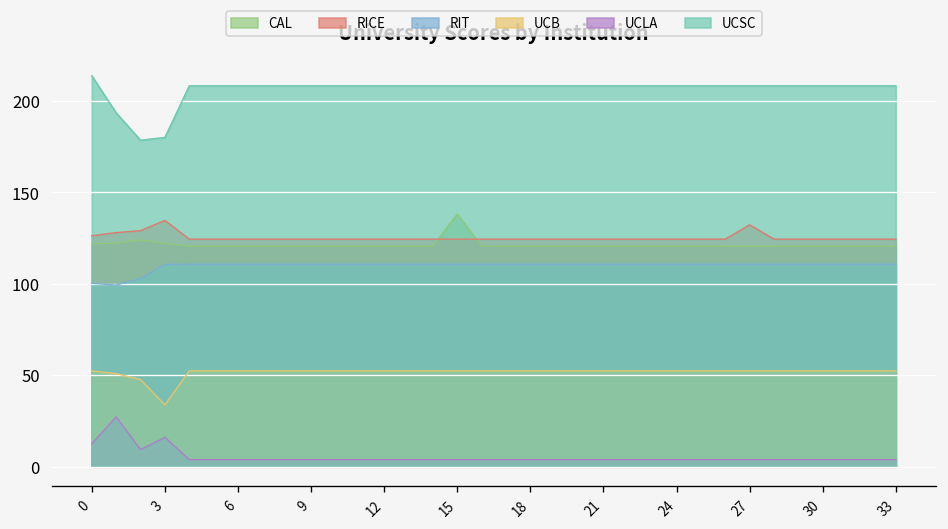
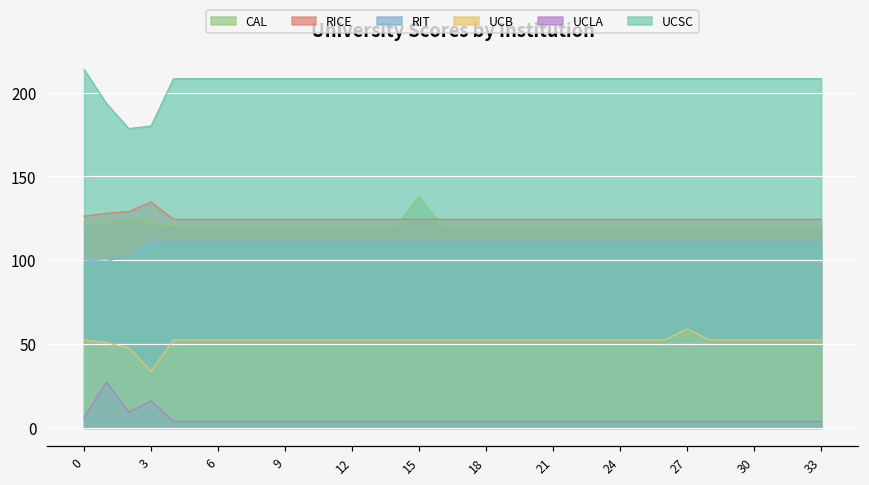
UCLA, 0: 13 -> 6
RICE, 27: 132 -> 124
UCB, 27: 52 -> 59
